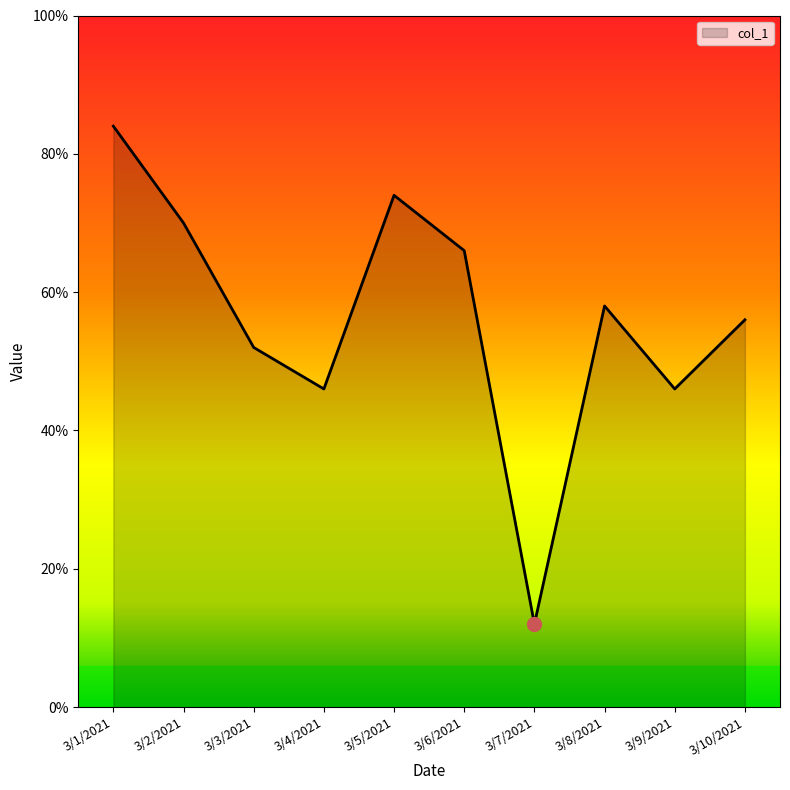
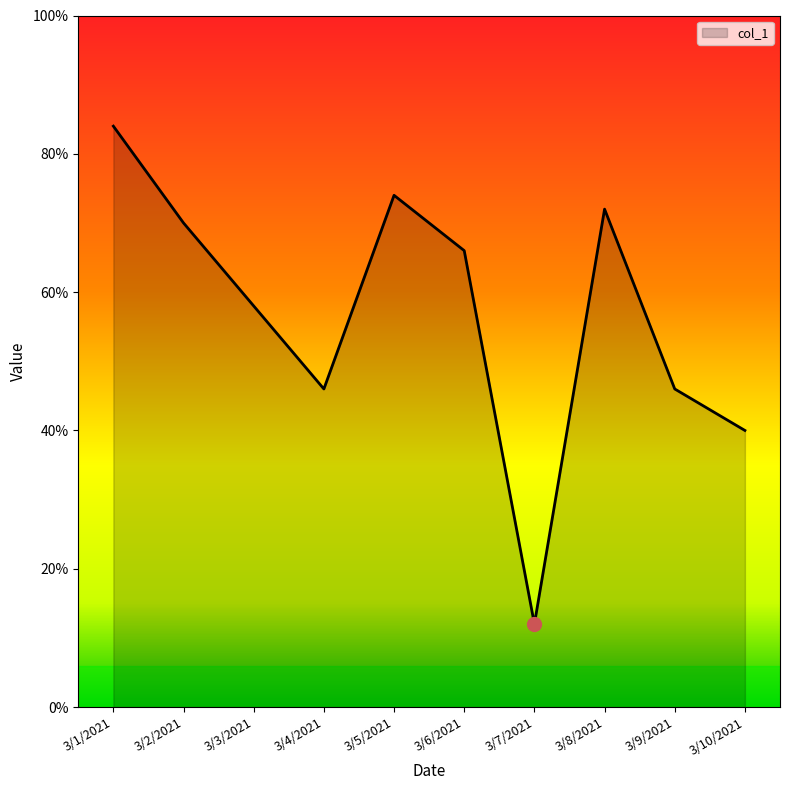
col_1, 3/3/2021: 52% -> 58%
col_1, 3/8/2021: 58% -> 72%
col_1, 3/10/2021: 56% -> 40%
